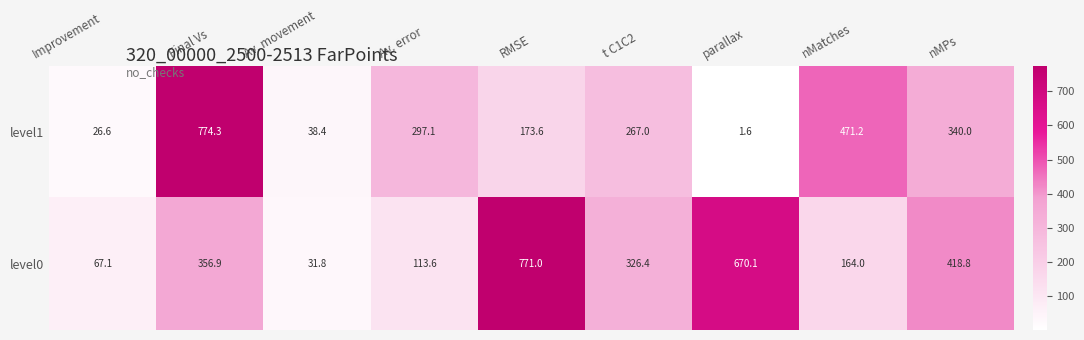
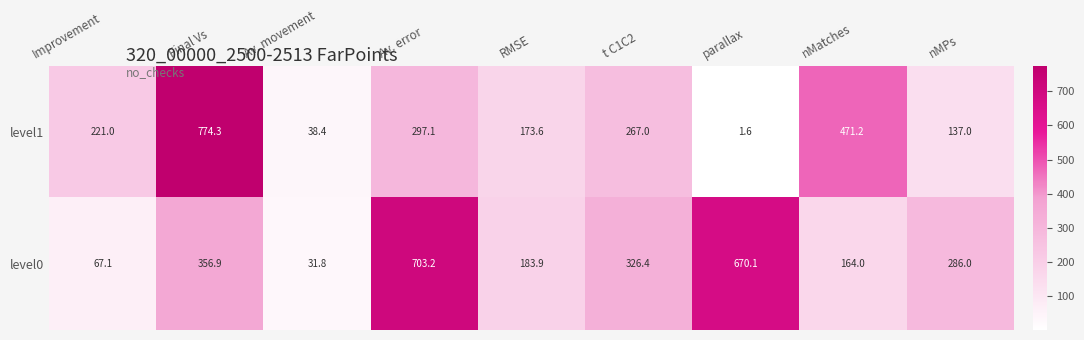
level1, Improvement: 26.6 -> 221.0
level1, nMPs: 340.0 -> 137.0
level0, Av. error: 113.6 -> 703.2
level0, RMSE: 771.0 -> 183.9
level0, nMPs: 418.8 -> 286.0
